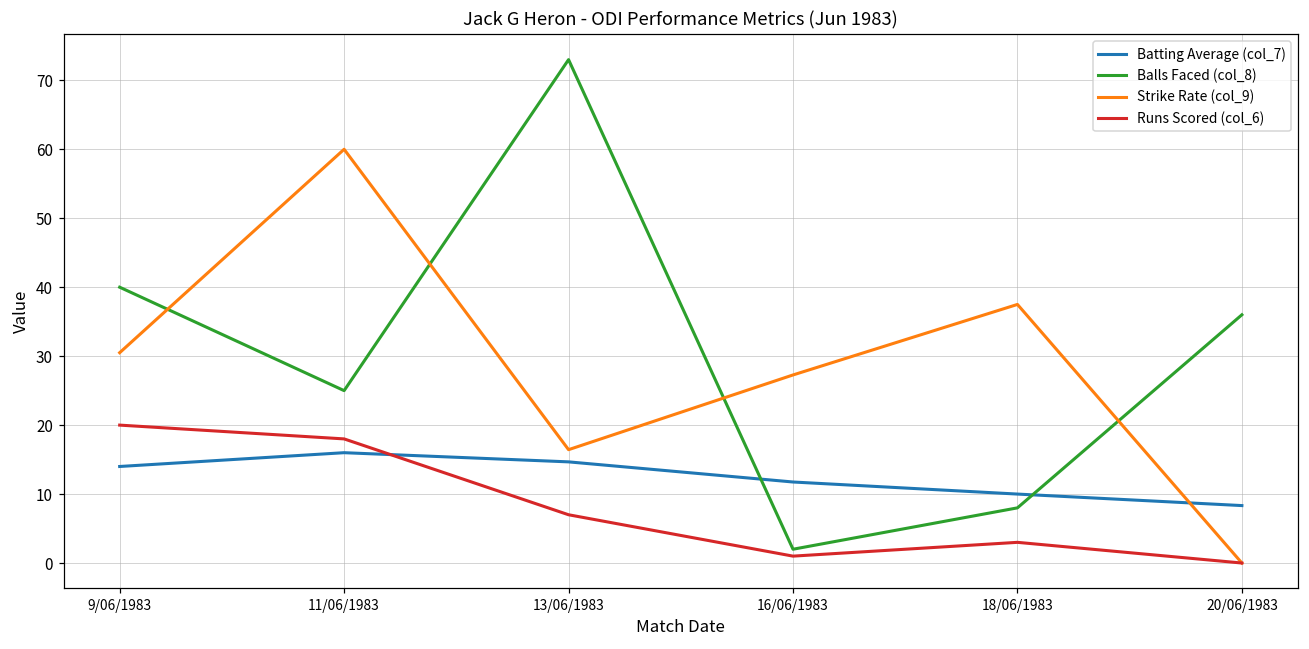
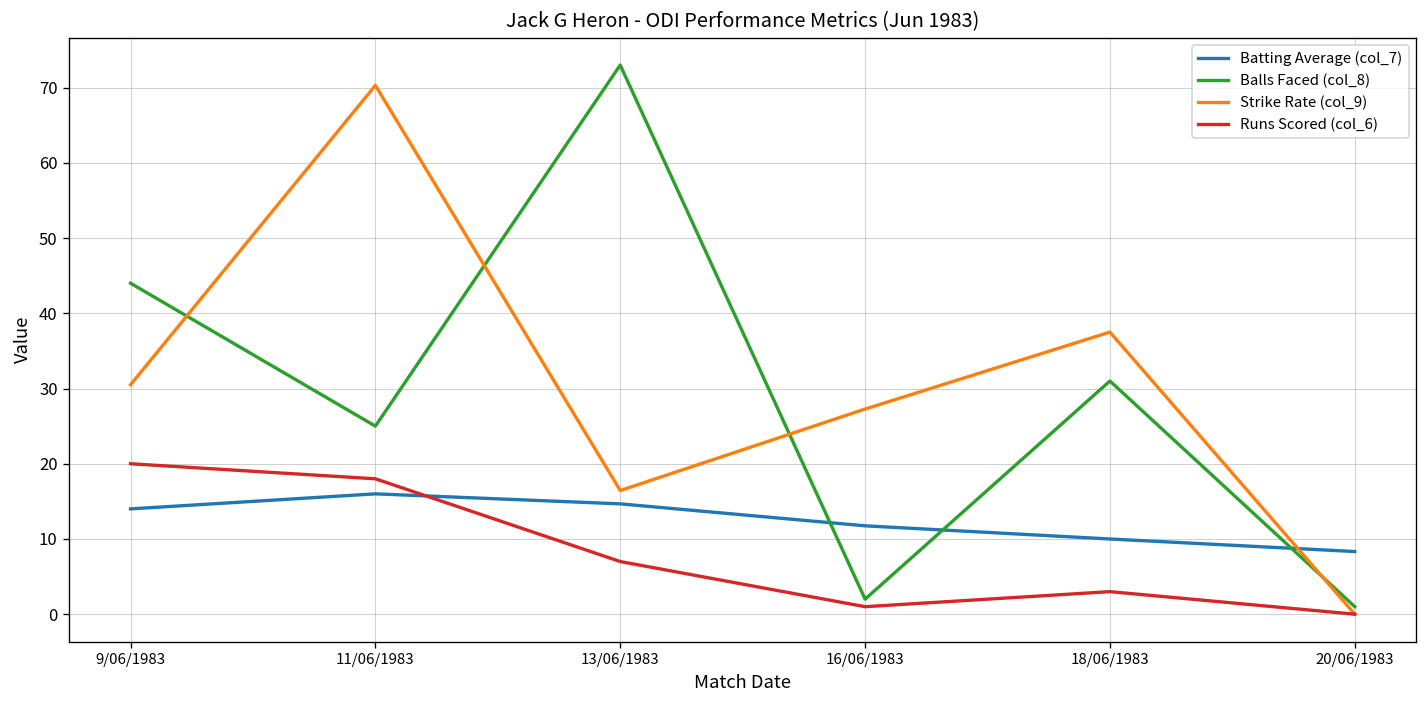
Balls Faced (col_8), 9/06/1983: 40 -> 44
Strike Rate (col_9), 11/06/1983: 60 -> 70
Balls Faced (col_8), 18/06/1983: 8 -> 31
Balls Faced (col_8), 20/06/1983: 36 -> 1
